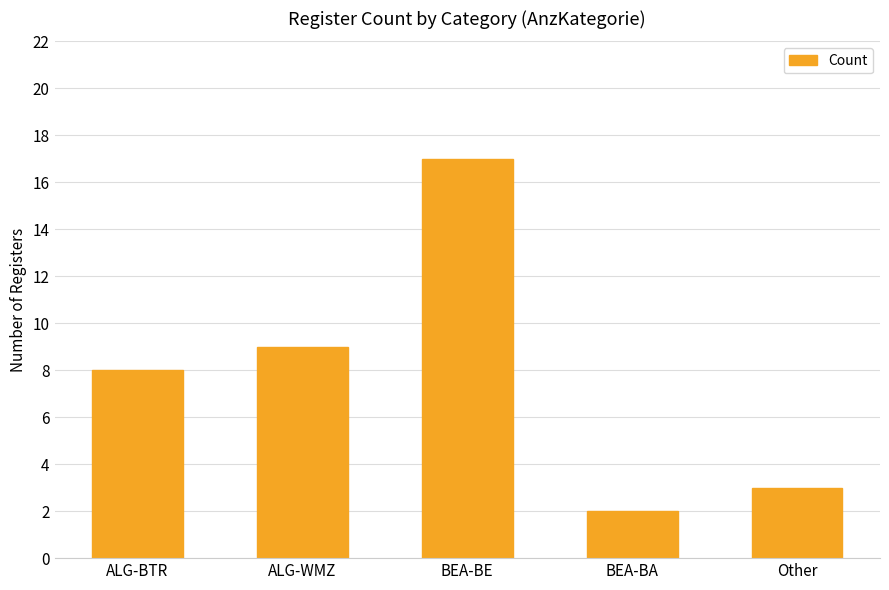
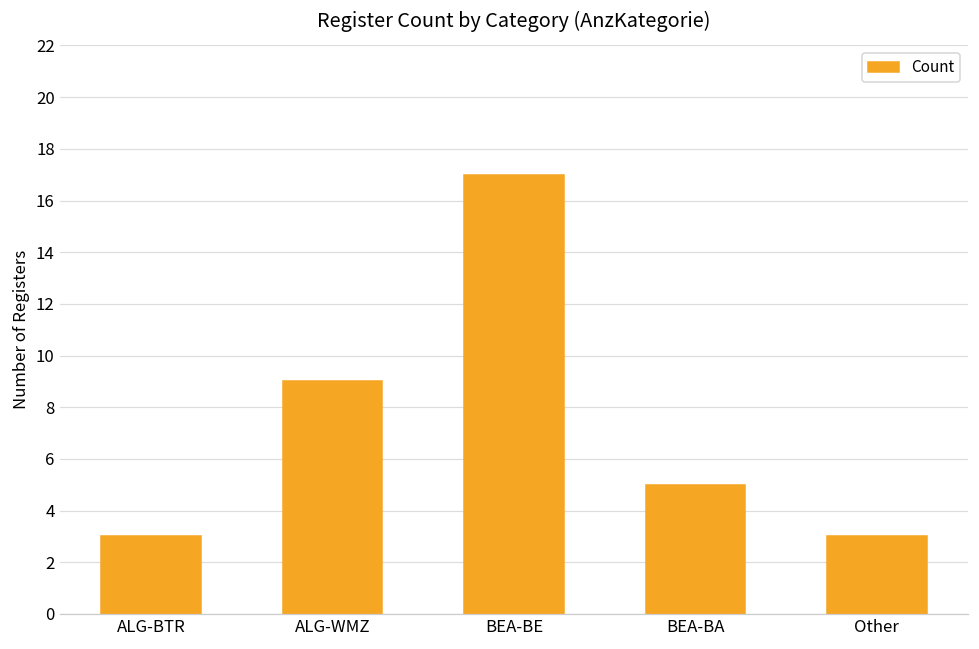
ALG-BTR: 8 -> 3
BEA-BA: 2 -> 5
